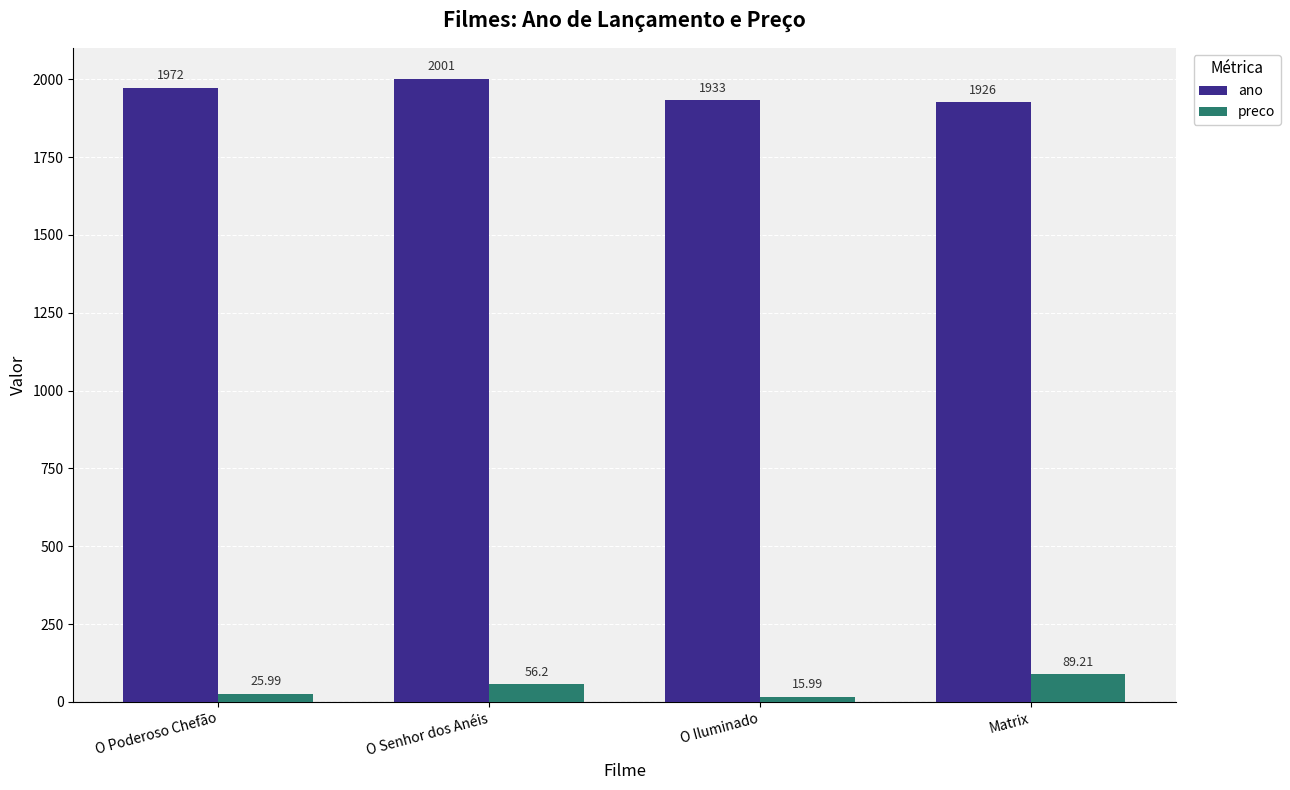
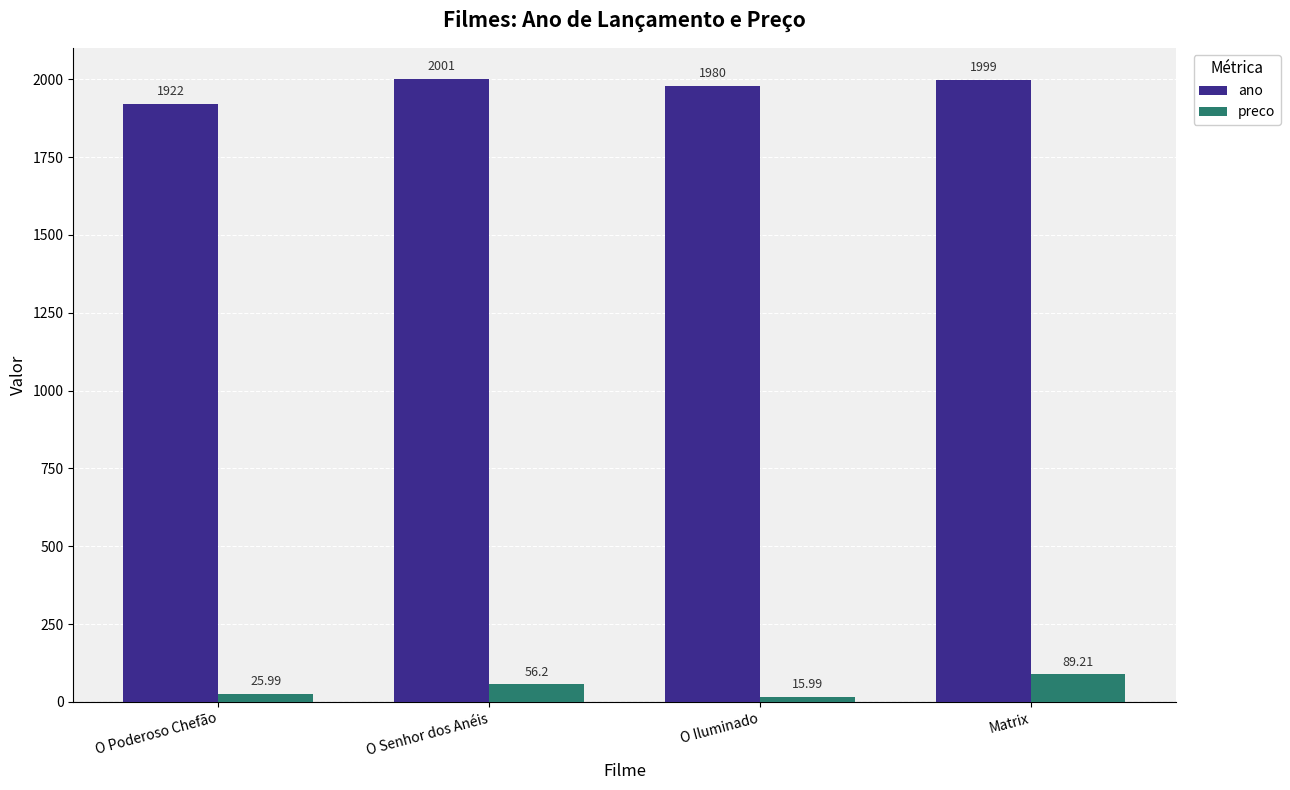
ano, O Poderoso Chefão: 1972 -> 1922
ano, O Iluminado: 1933 -> 1980
ano, Matrix: 1926 -> 1999
